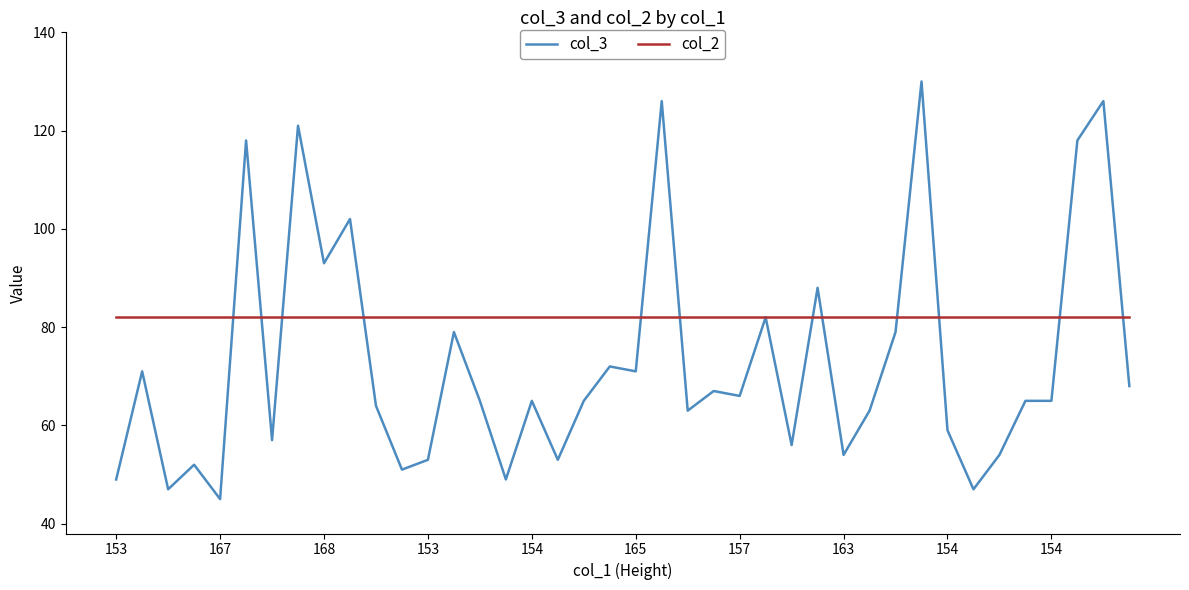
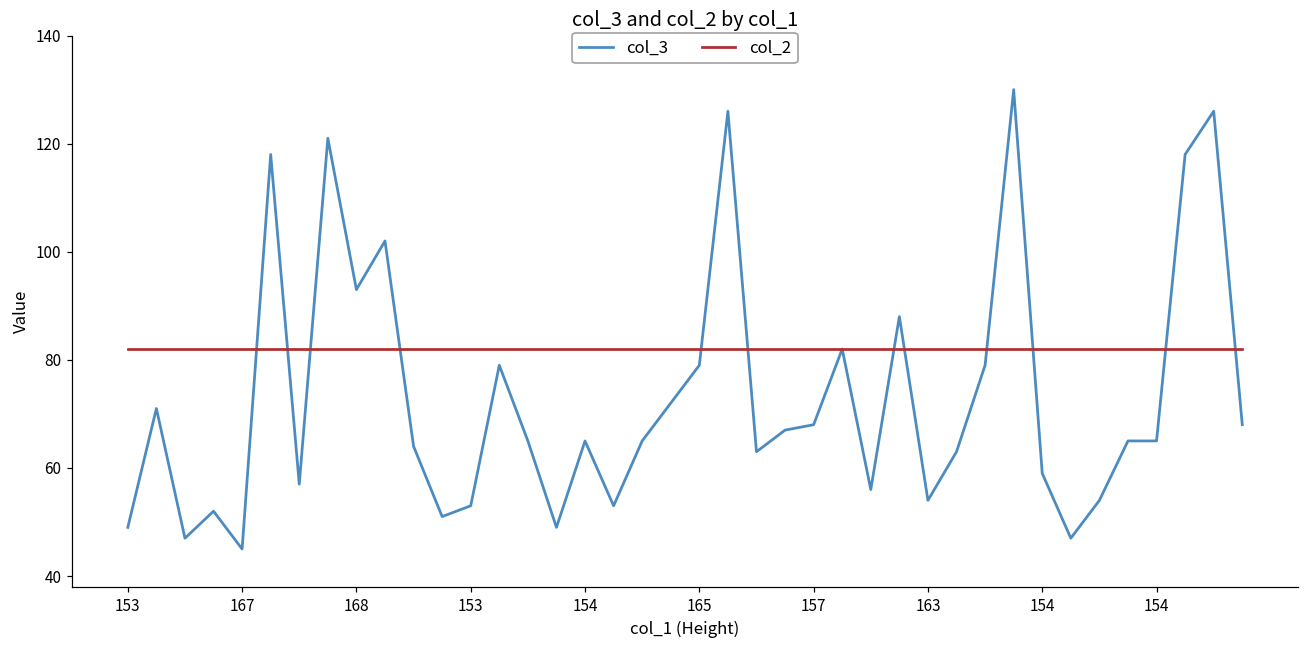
col_3, 165: 71 -> 79
col_3, 157: 66 -> 68
